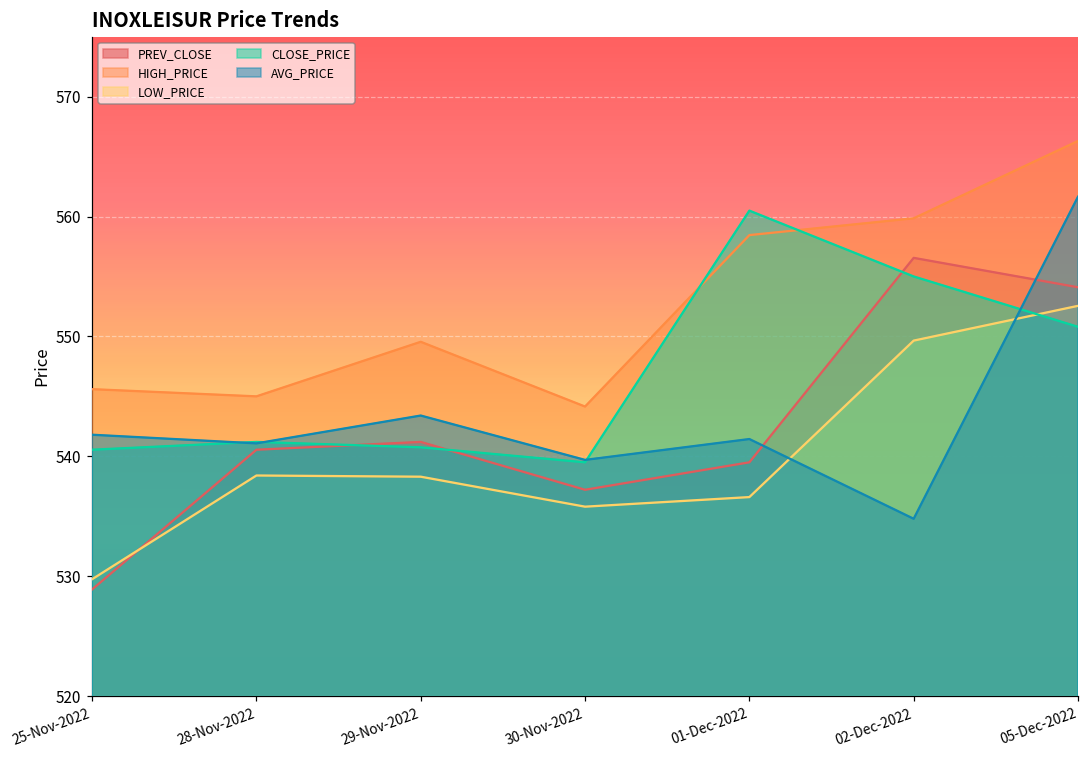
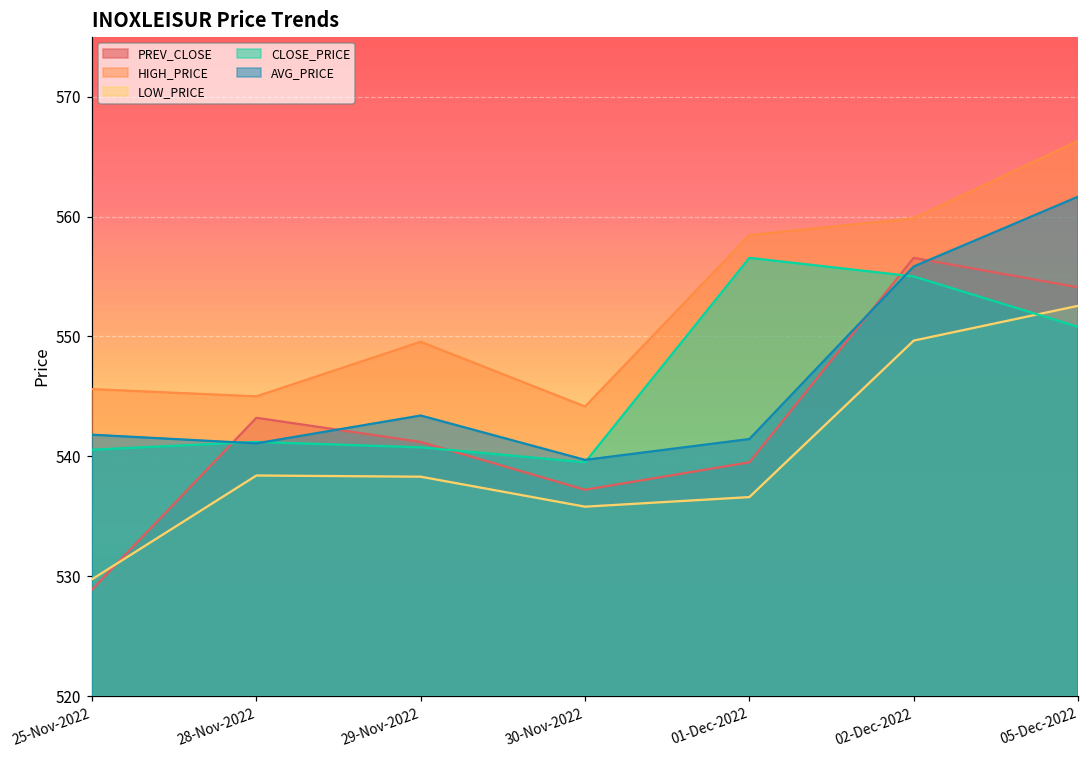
PREV_CLOSE, 28-Nov-2022: 540.6 -> 543.2
CLOSE_PRICE, 01-Dec-2022: 560.5 -> 556.6
AVG_PRICE, 02-Dec-2022: 534.8 -> 555.8
